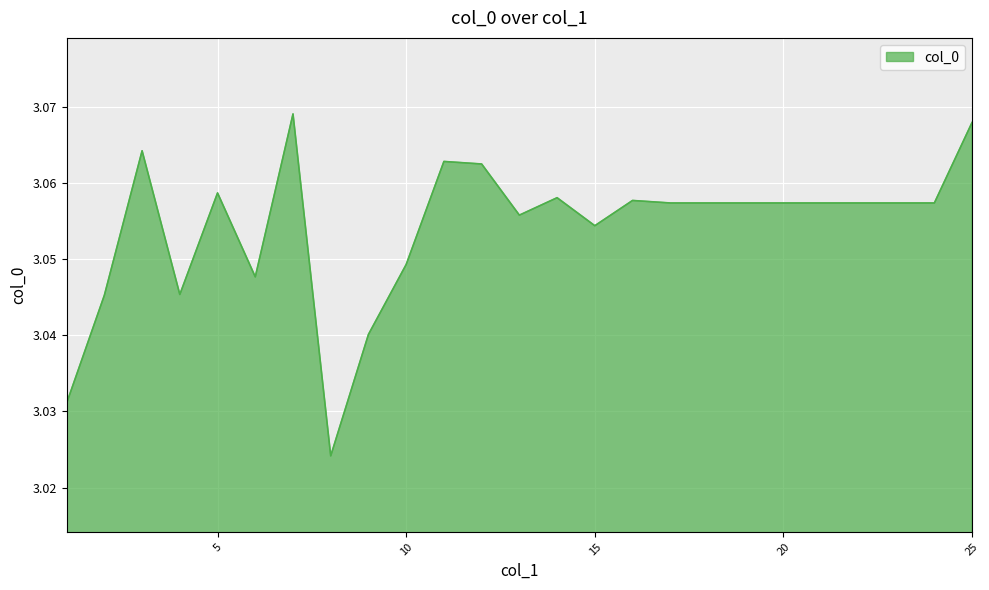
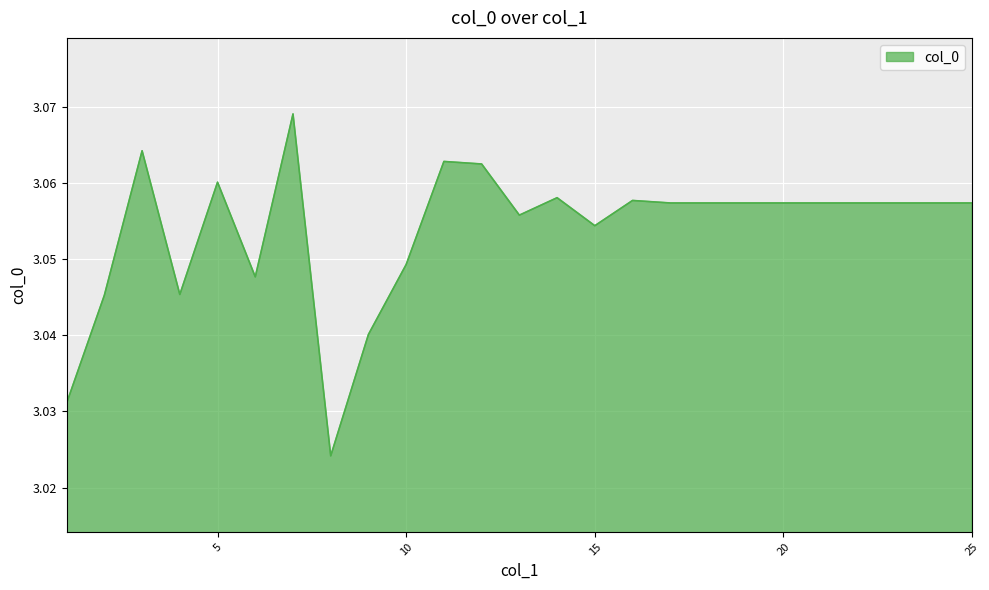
5: 3.059 -> 3.060
25: 3.068 -> 3.057
